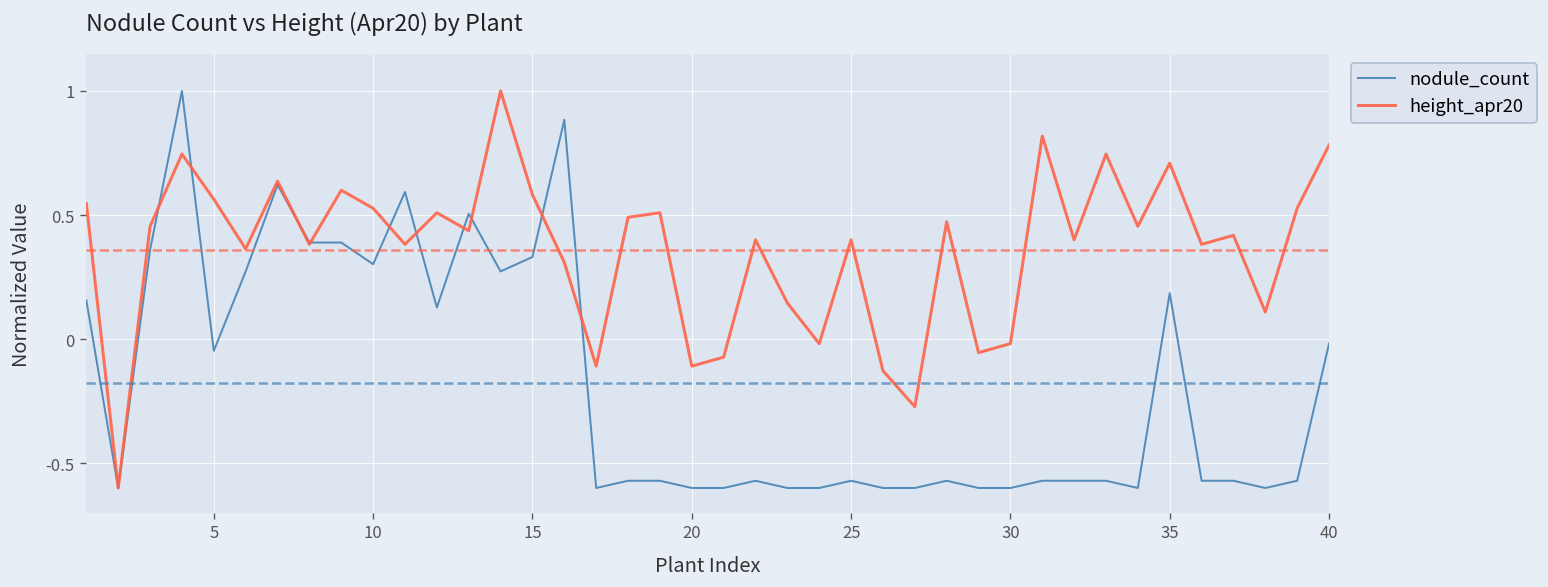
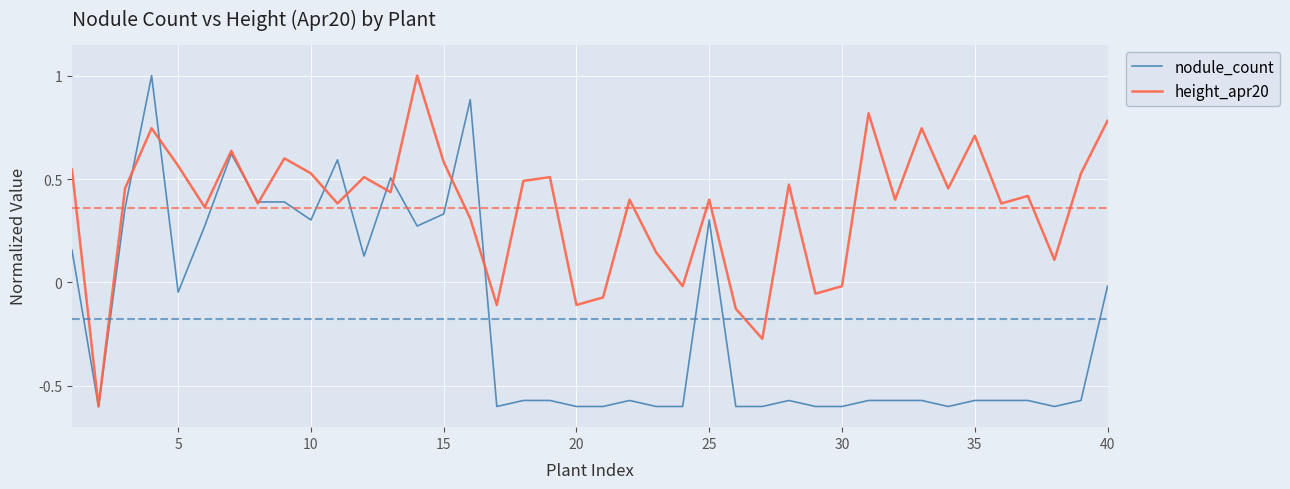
nodule_count, 25: -0.57 -> 0.30
nodule_count, 35: 0.19 -> -0.57
